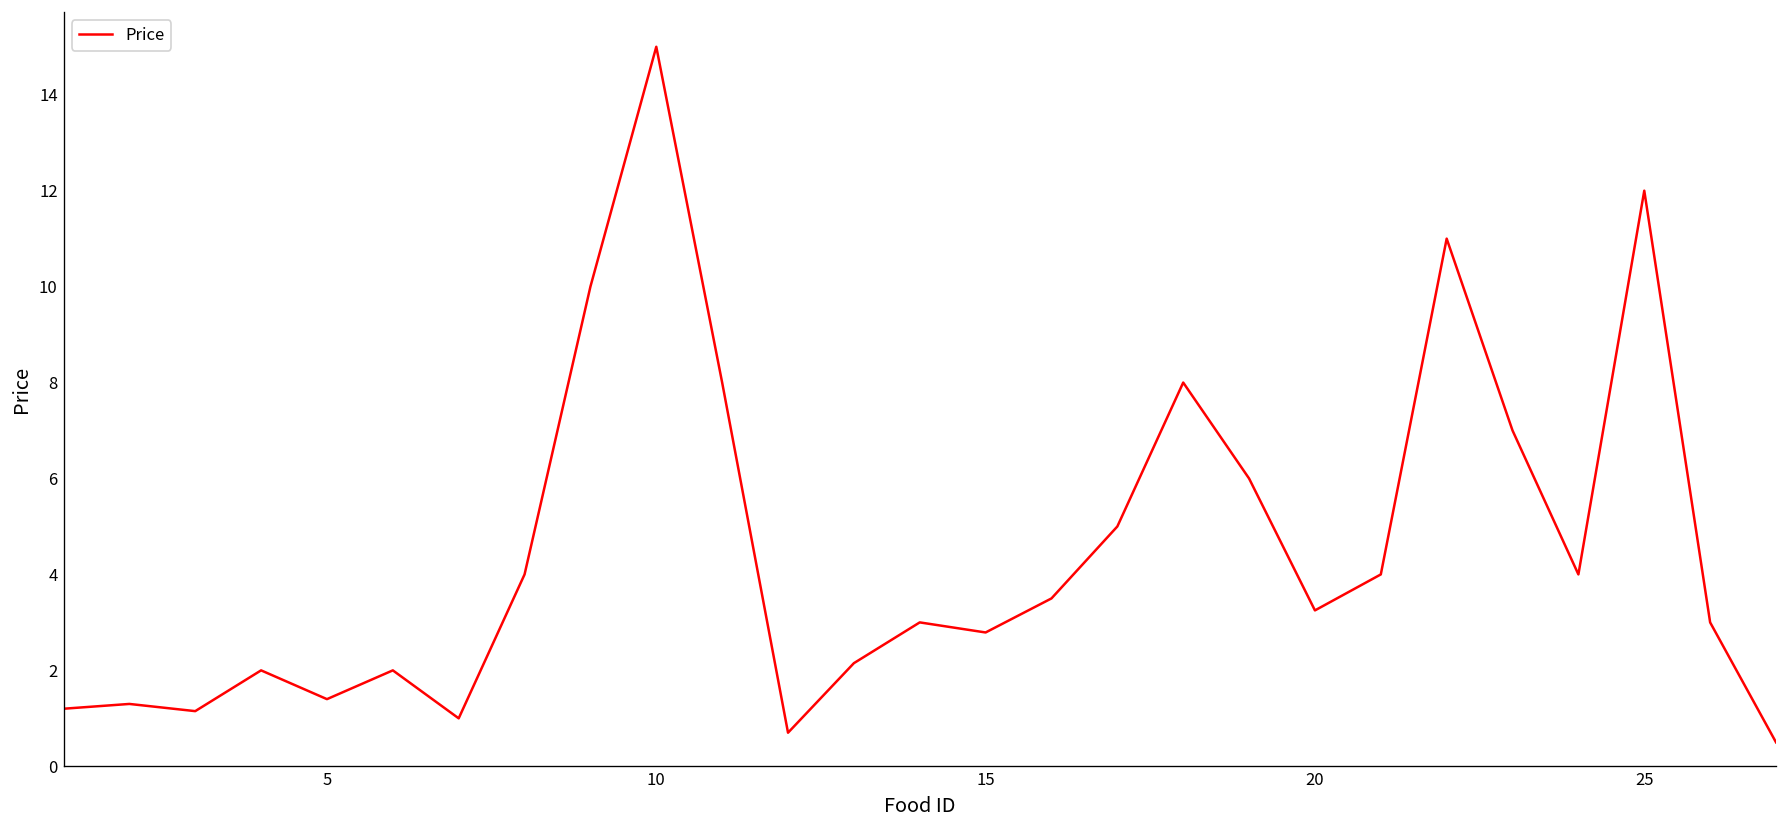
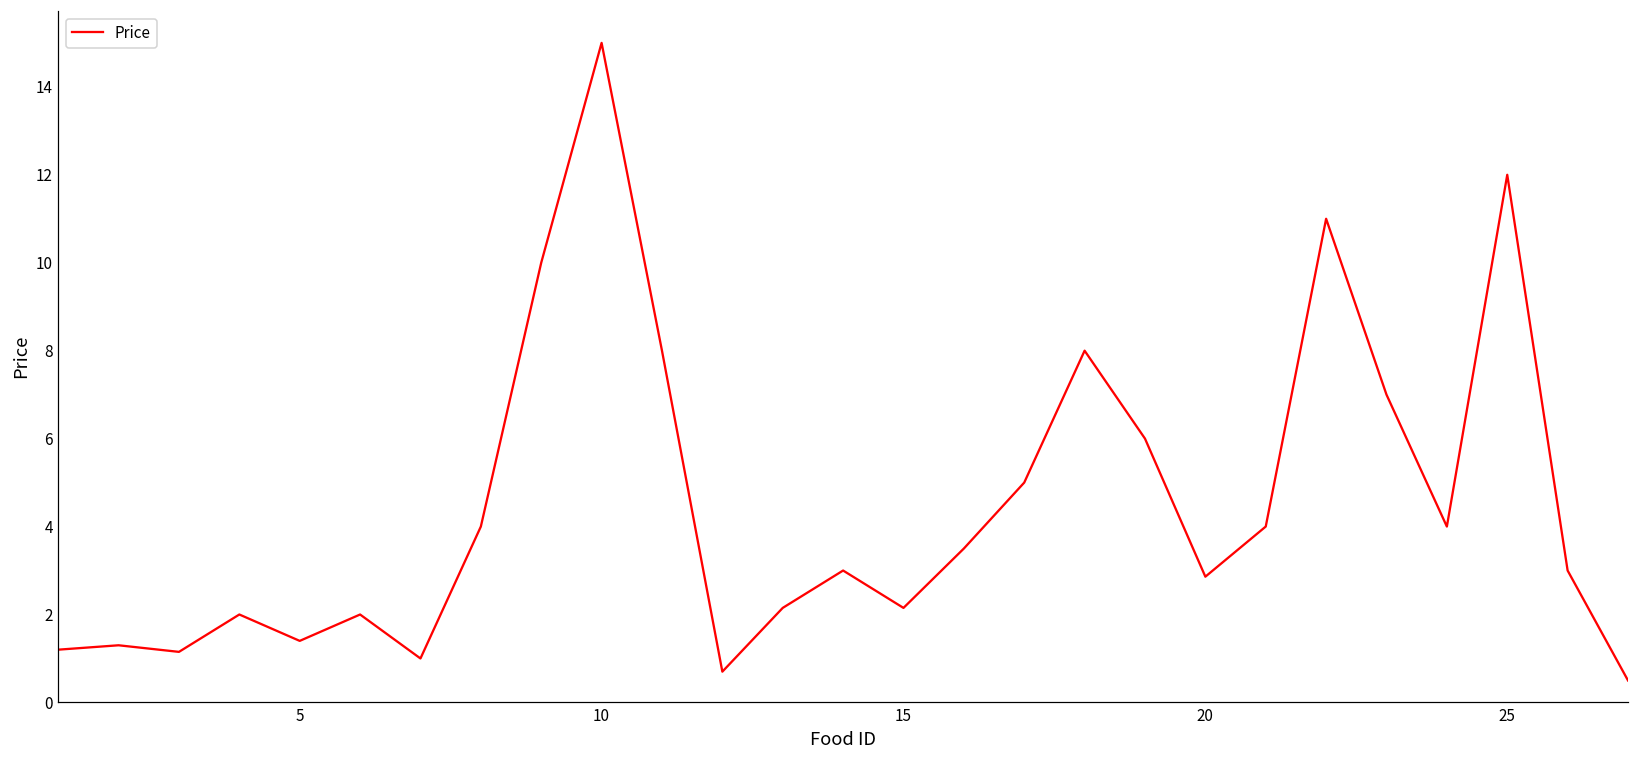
15: 2.8 -> 2.2
20: 3.3 -> 2.9
